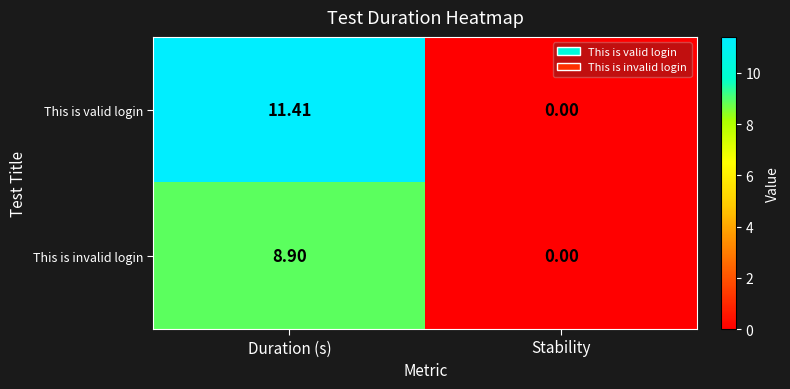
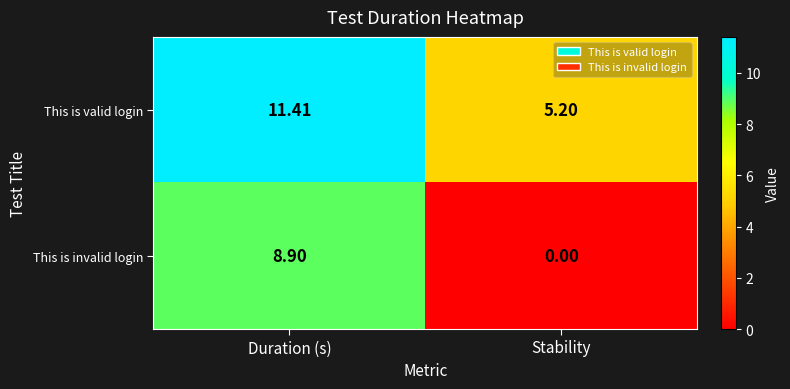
This is valid login, Stability: 0.00 -> 5.20
